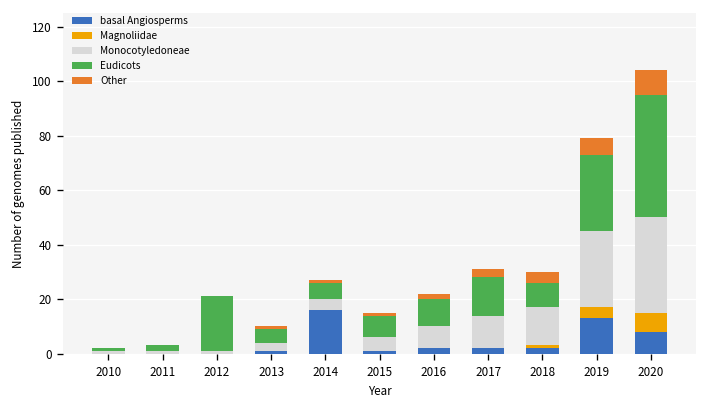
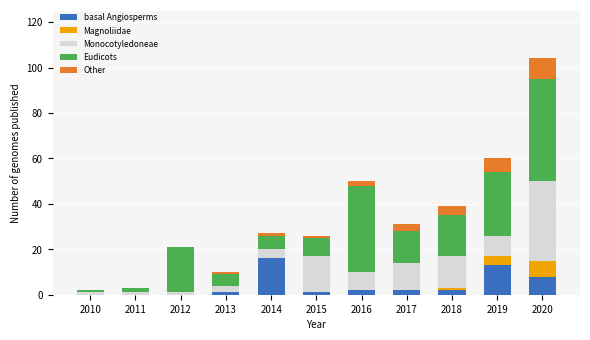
Monocotyledoneae, 2015: 5 -> 16
Eudicots, 2016: 10 -> 38
Eudicots, 2018: 9 -> 18
Monocotyledoneae, 2019: 28 -> 9
